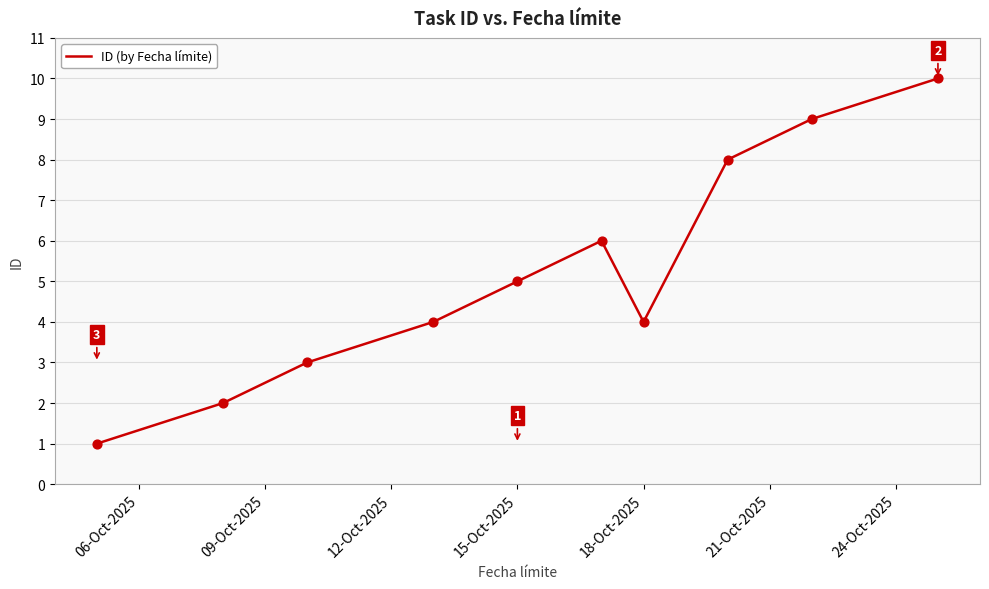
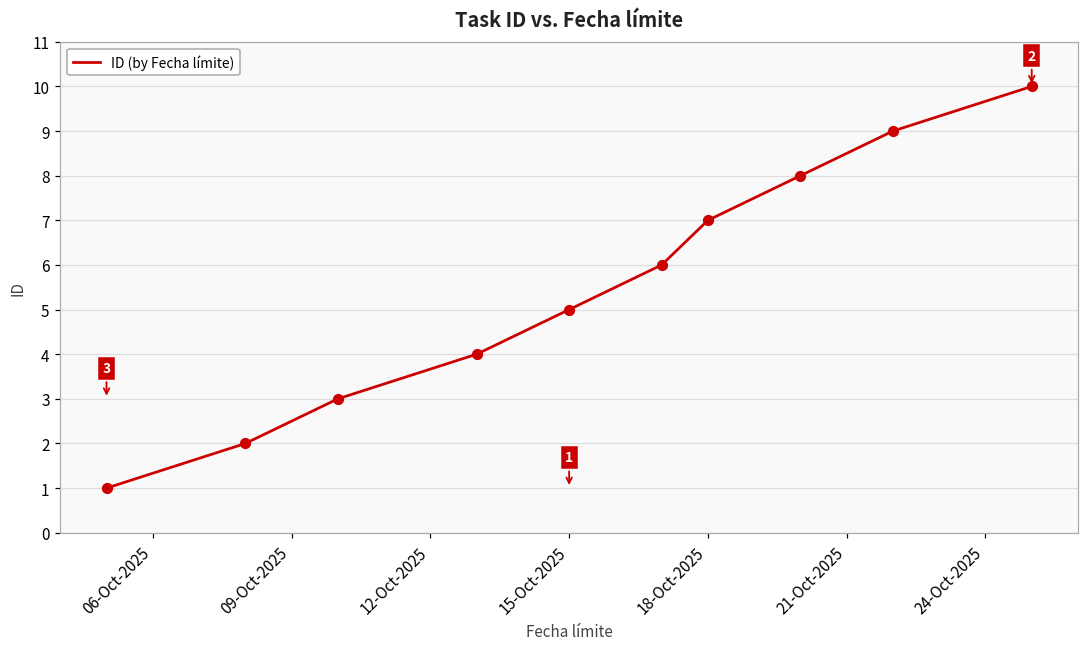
18-Oct-2025: 4 -> 7
